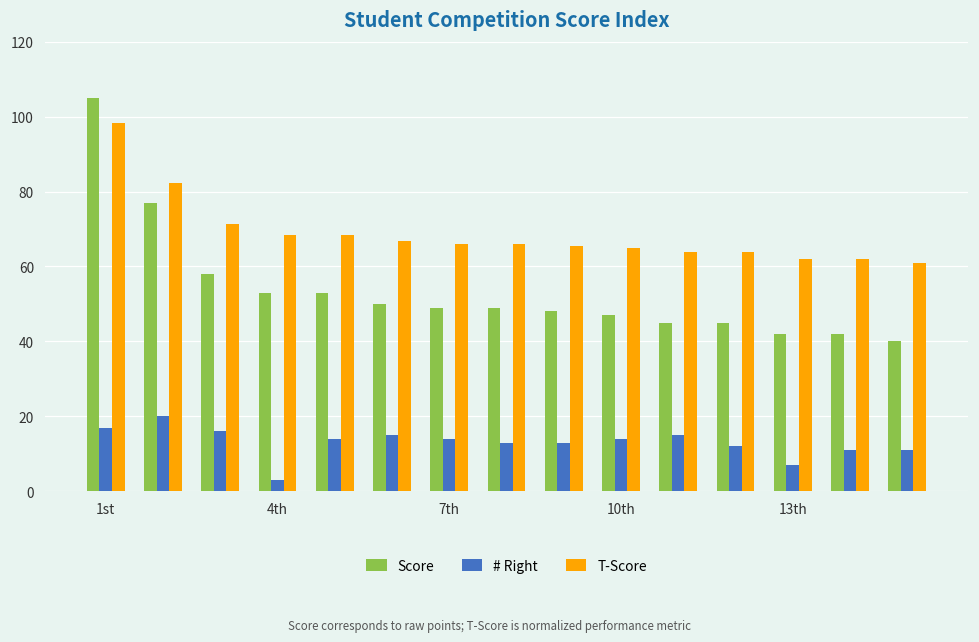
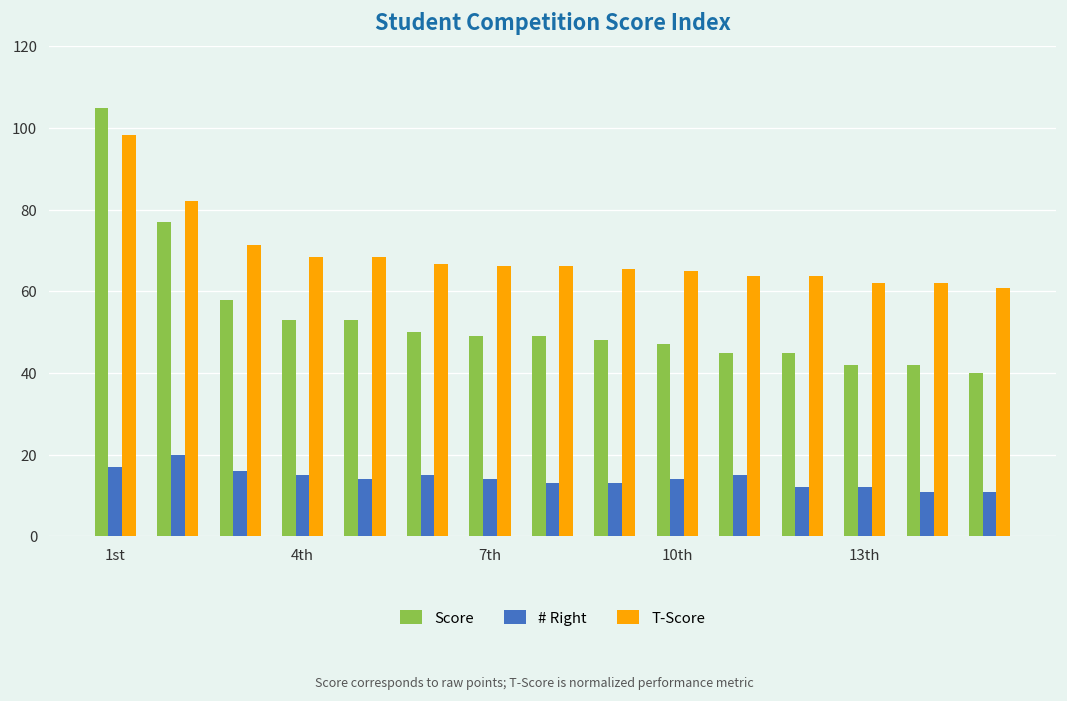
# Right, 4th: 3 -> 15
# Right, 13th: 7 -> 12
